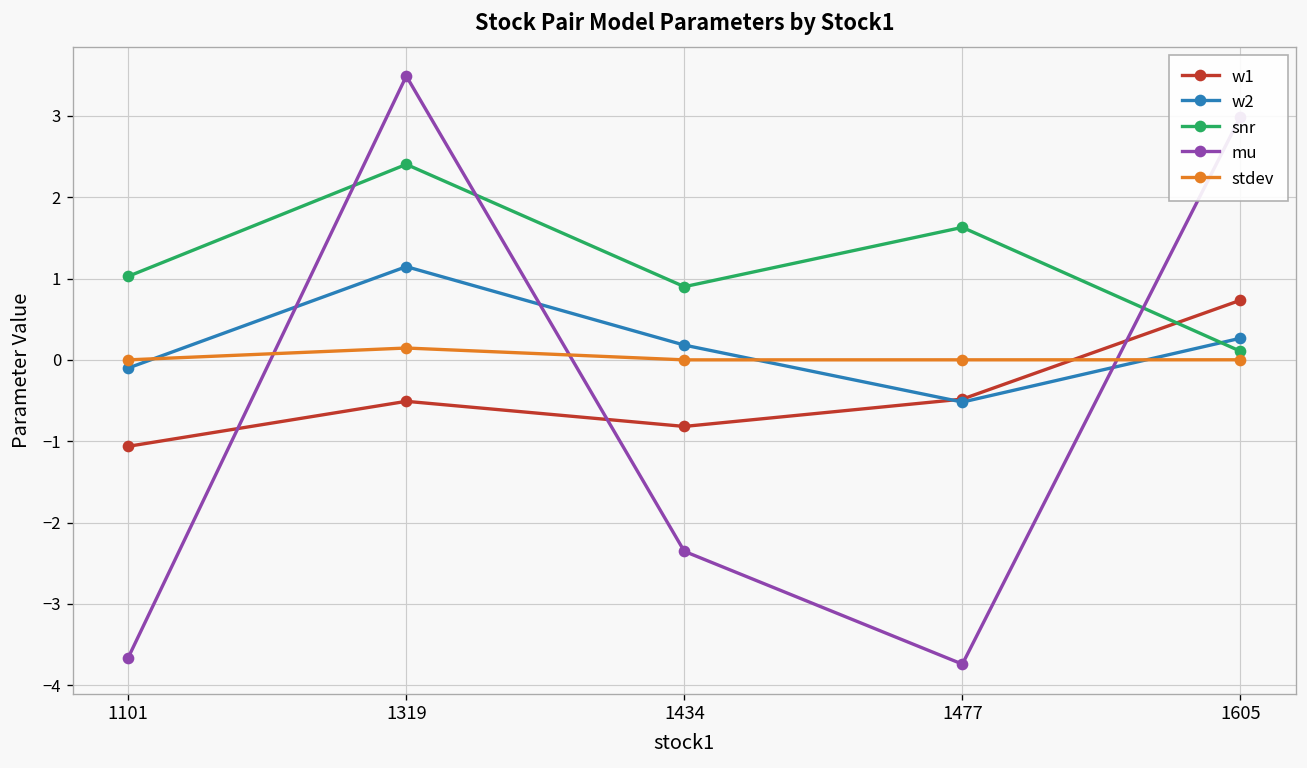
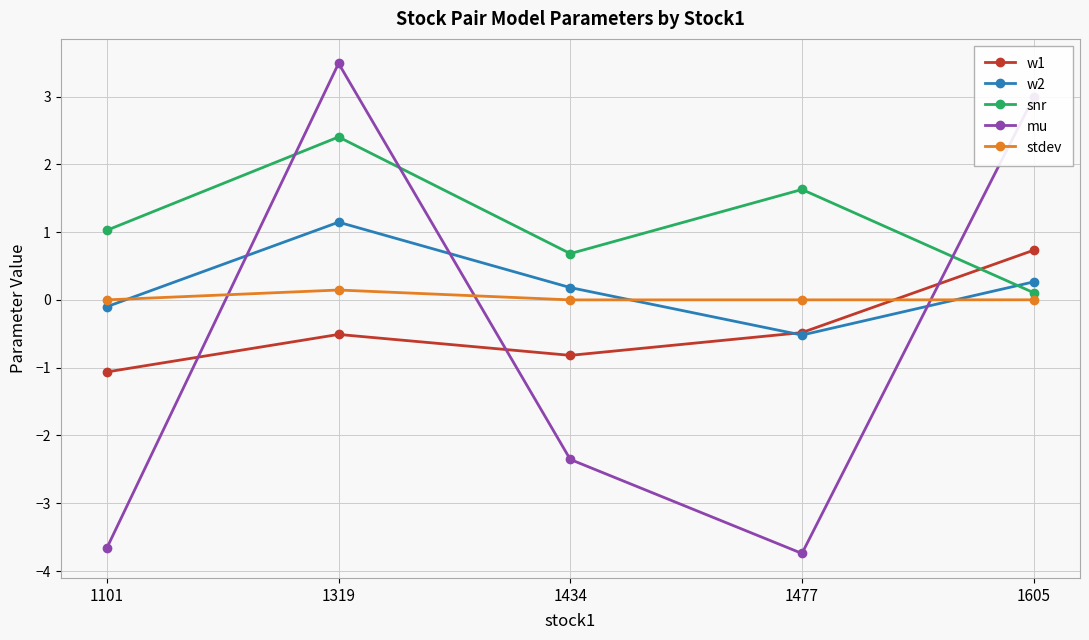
snr, 1434: 0.9 -> 0.7
